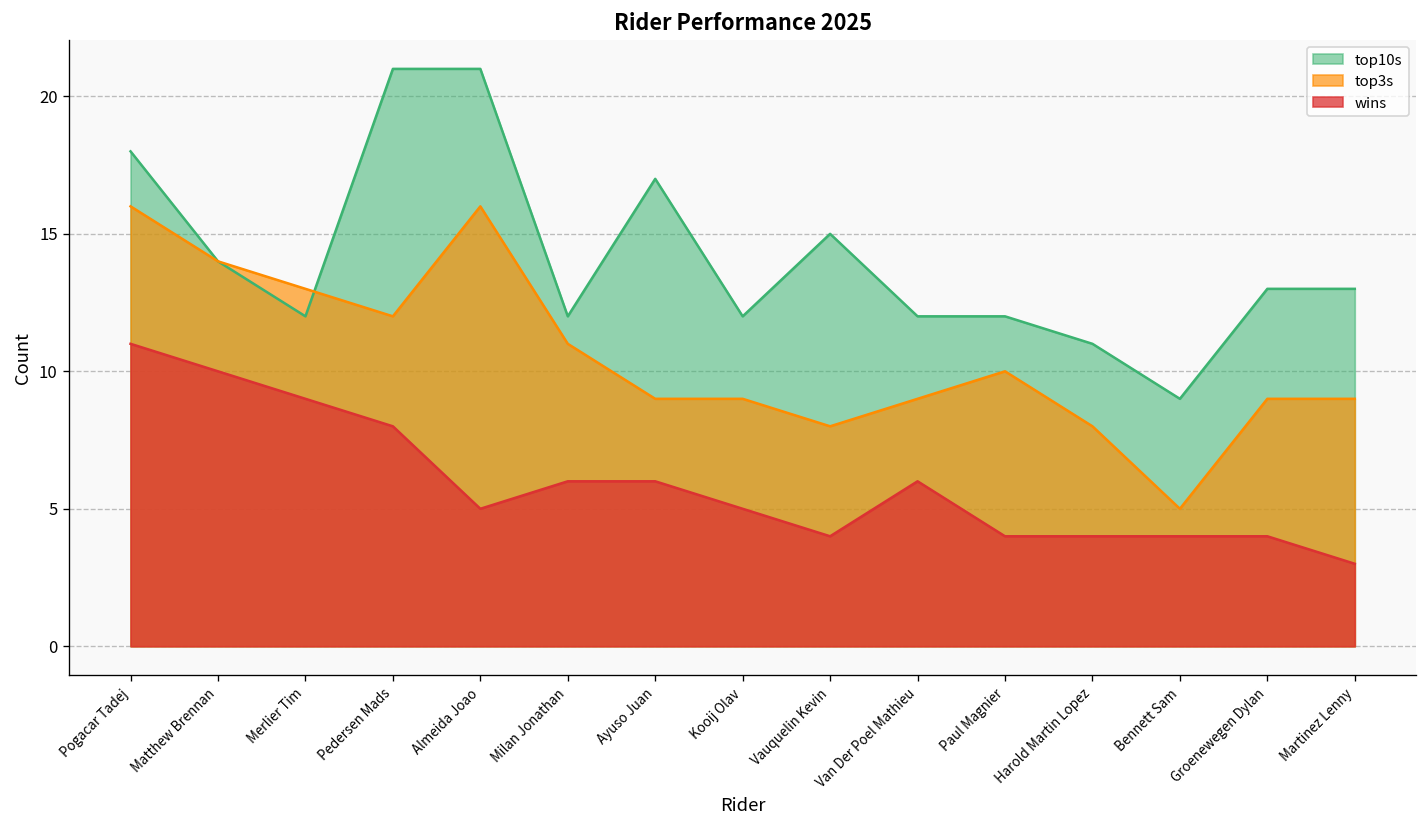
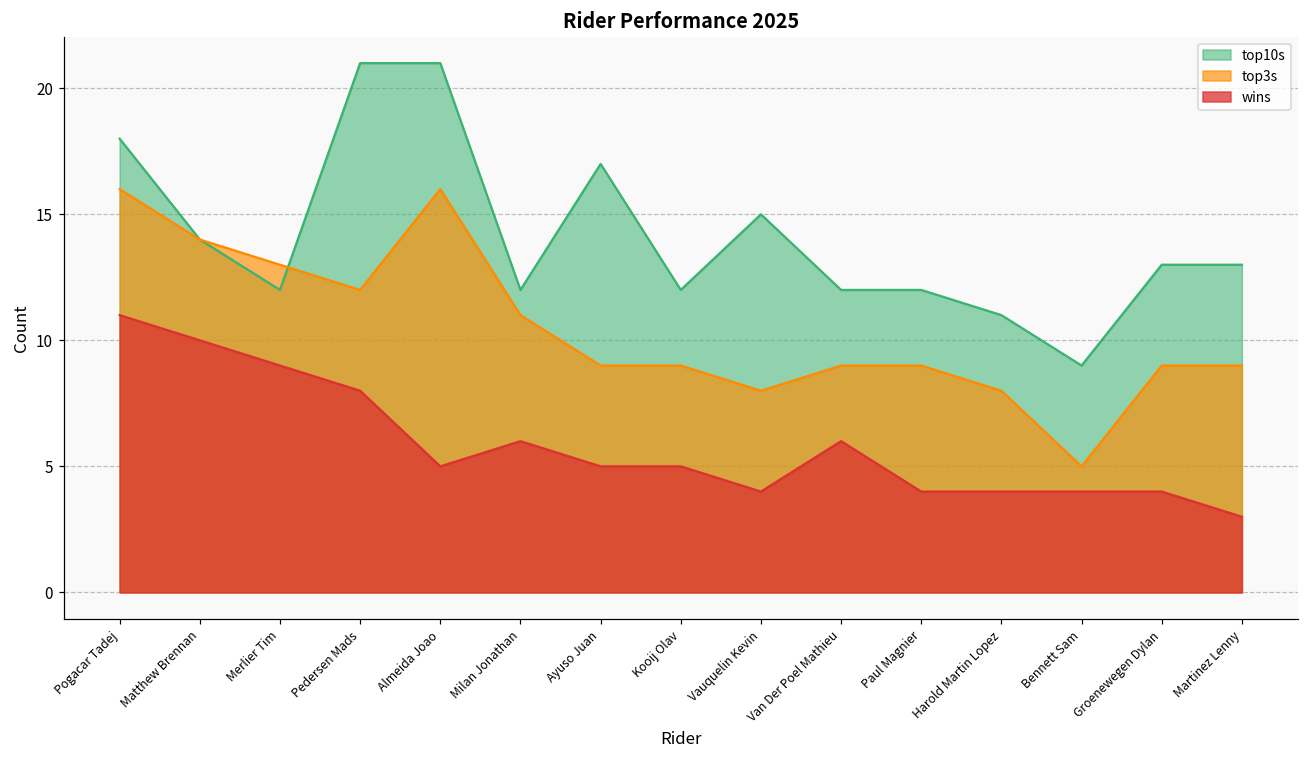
wins, Ayuso Juan: 6 -> 5
top3s, Paul Magnier: 10 -> 9
